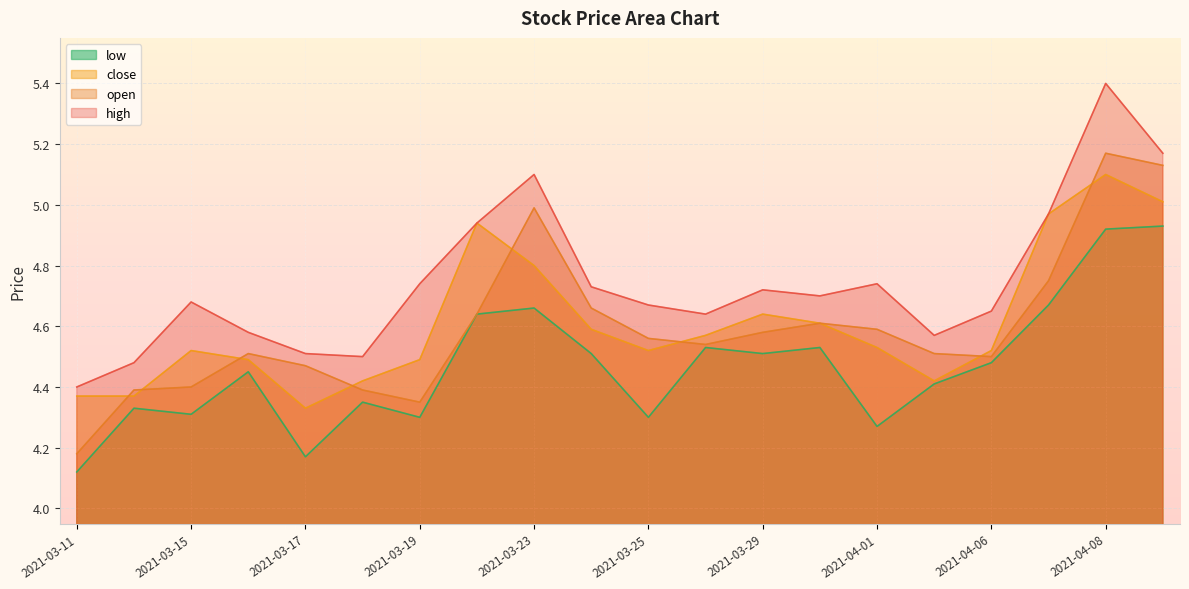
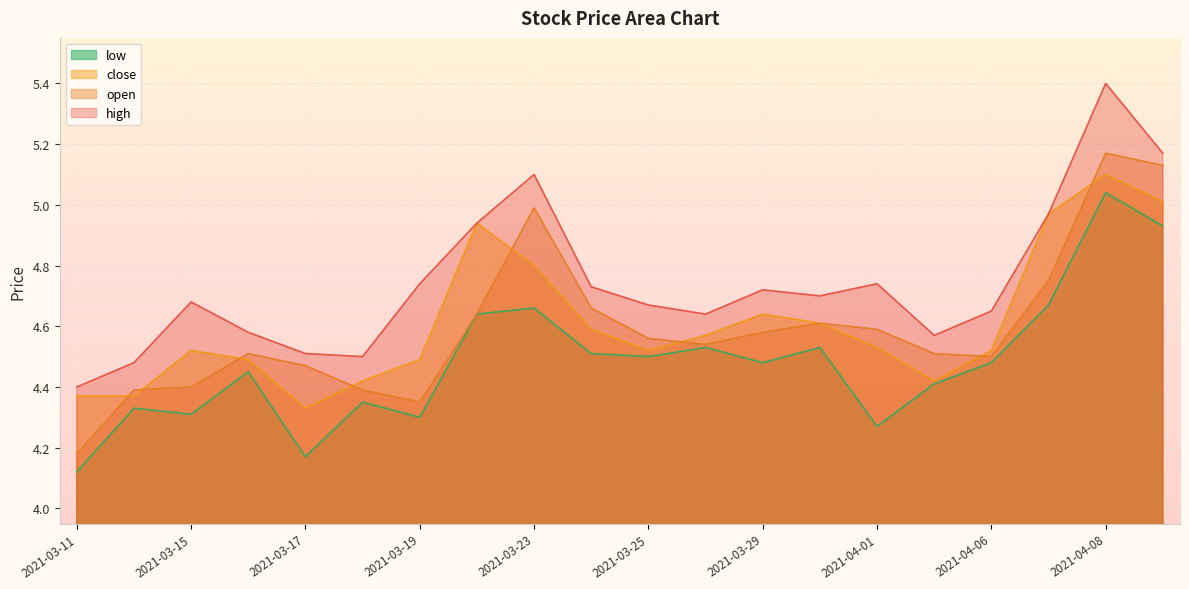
low, 2021-03-25: 4.3 -> 4.5
low, 2021-03-29: 4.51 -> 4.48
low, 2021-04-08: 4.92 -> 5.04
